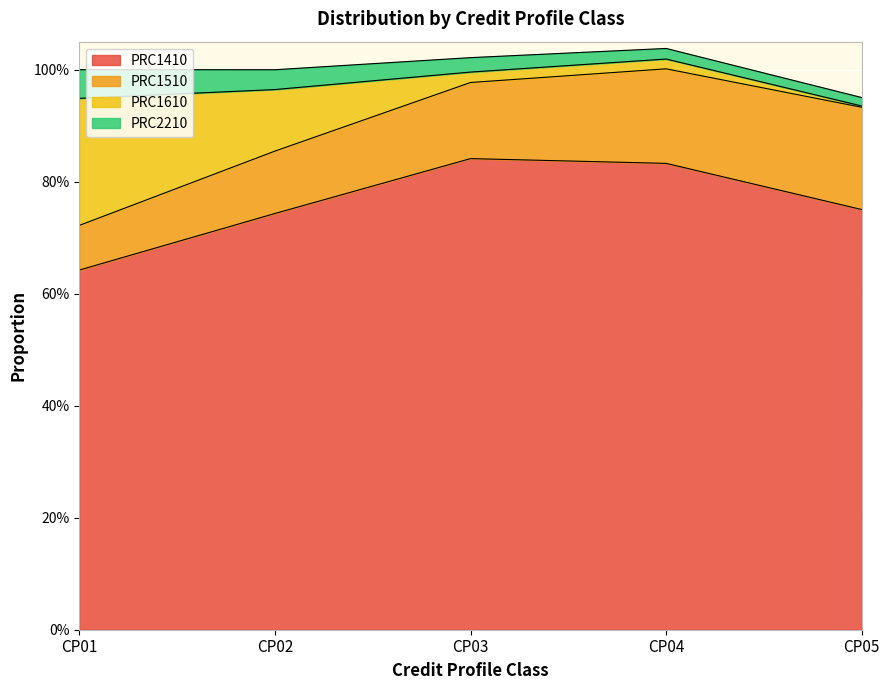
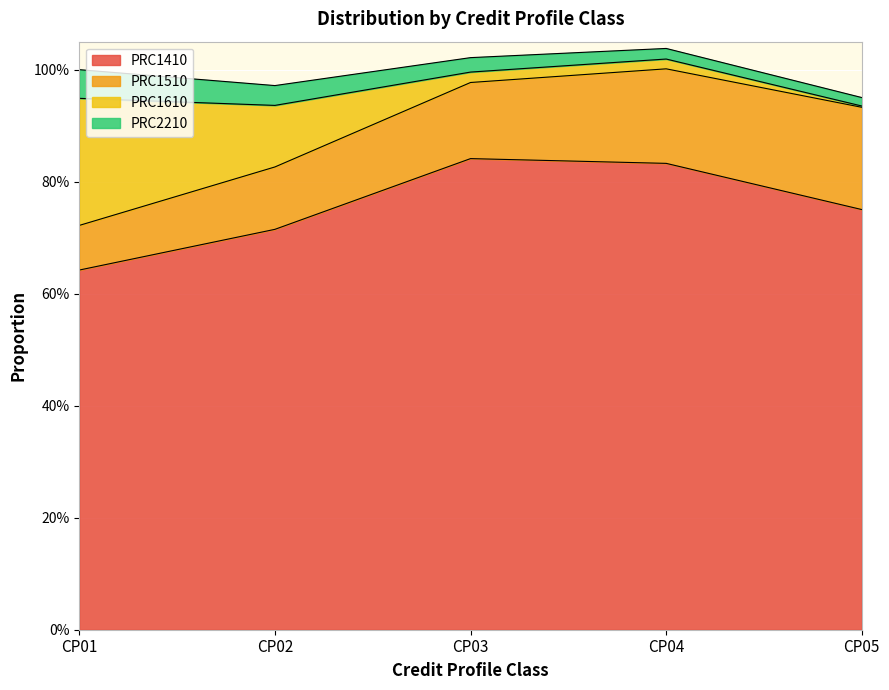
PRC1410, CP02: 74% -> 71%
